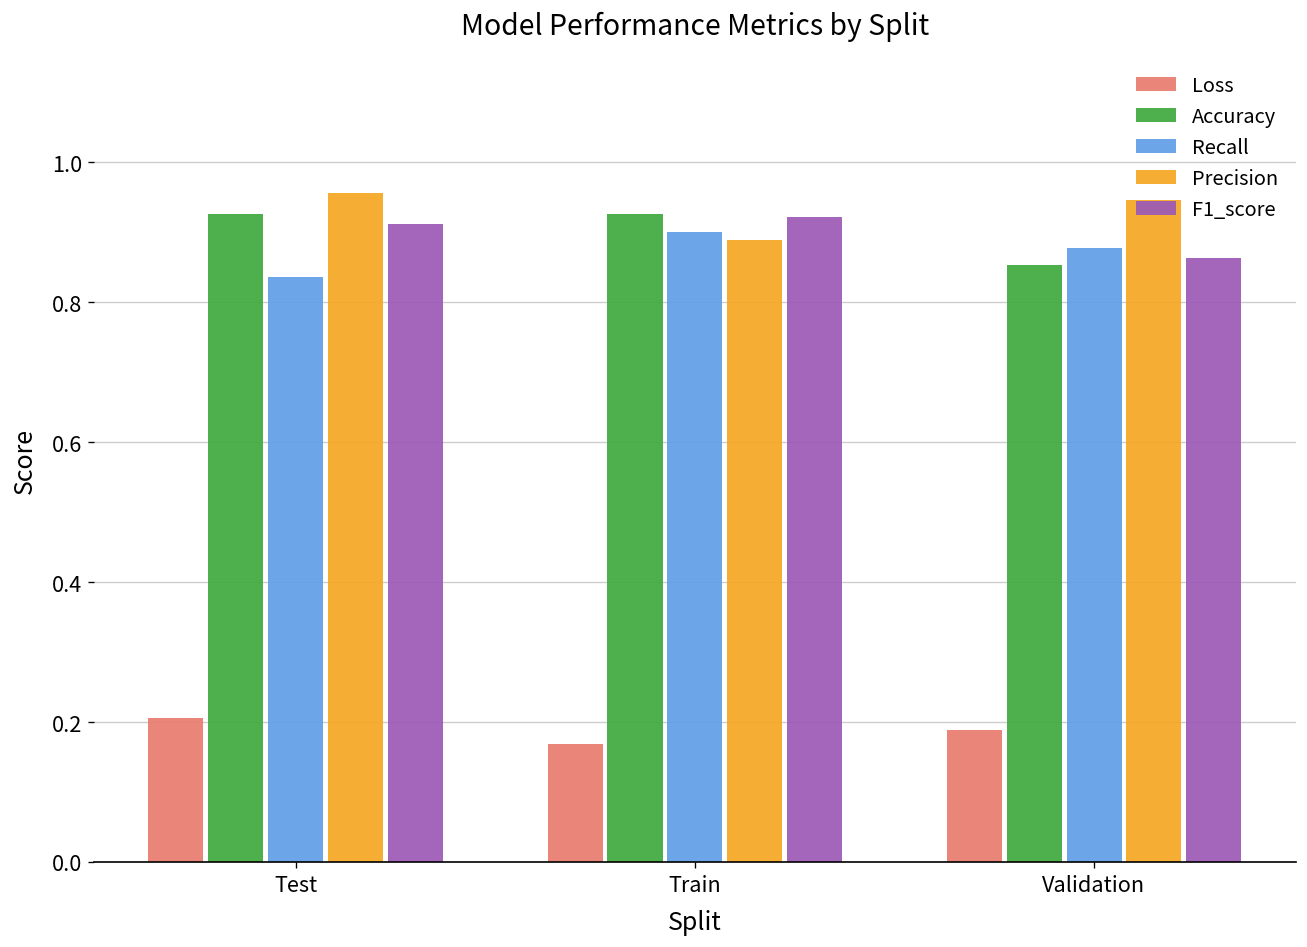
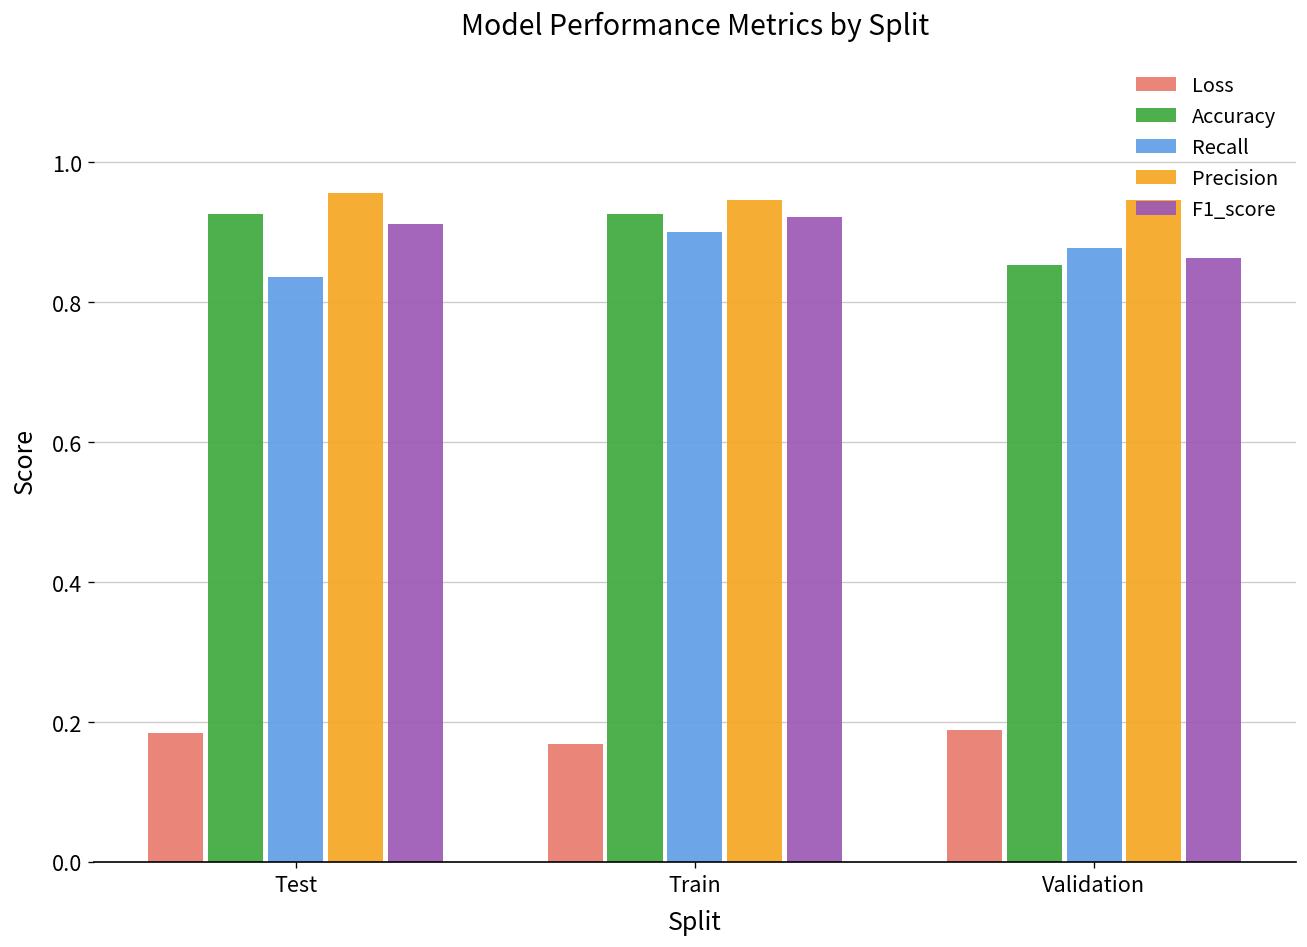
Loss, Test: 0.21 -> 0.18
Precision, Train: 0.89 -> 0.95
